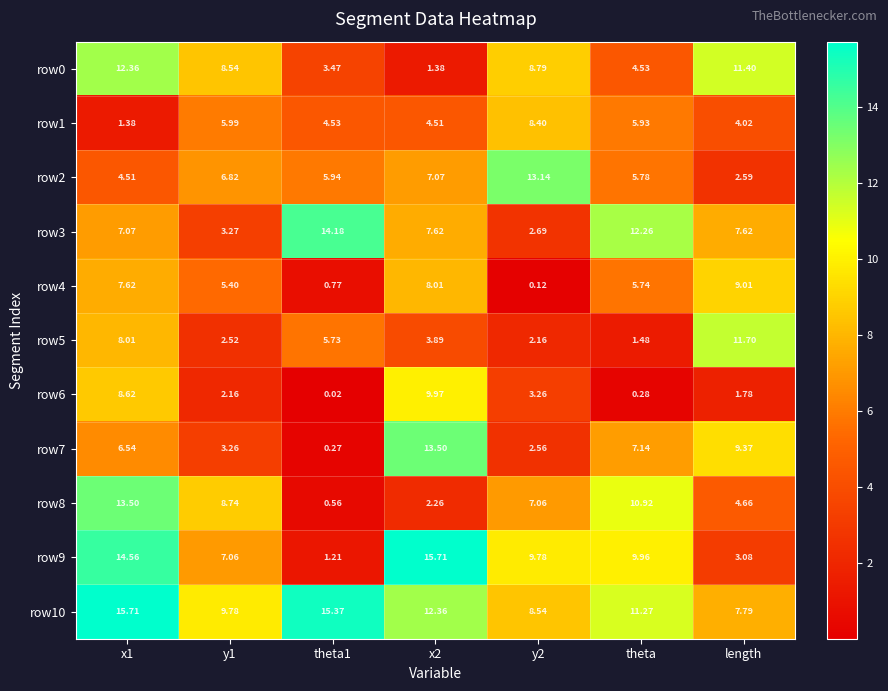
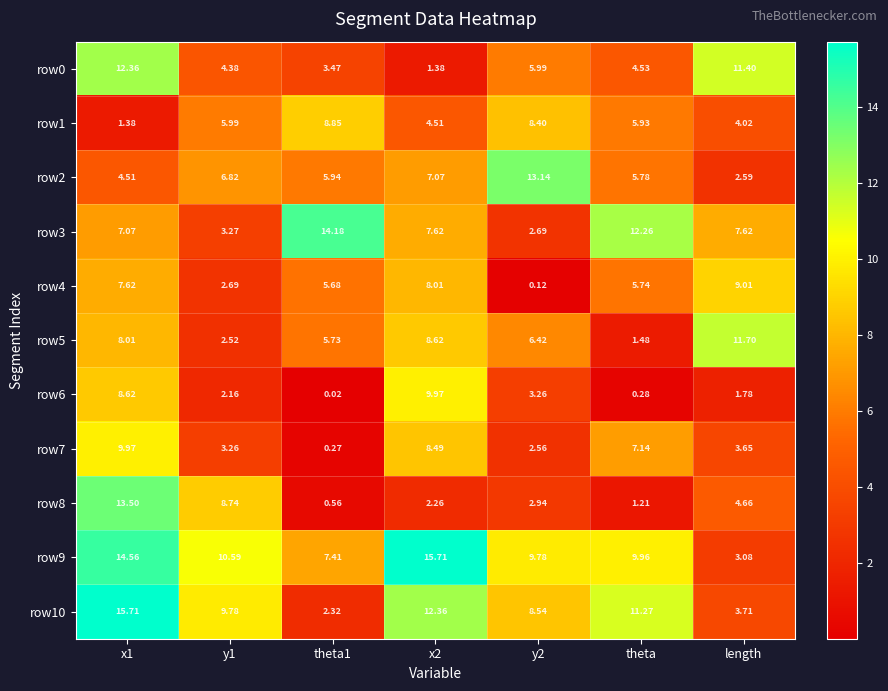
row0, y1: 8.54 -> 4.38
row0, y2: 8.79 -> 5.99
row1, theta1: 4.53 -> 8.85
row4, y1: 5.40 -> 2.69
row4, theta1: 0.77 -> 5.68
row5, x2: 3.89 -> 8.62
row5, y2: 2.16 -> 6.42
row7, x1: 6.54 -> 9.97
row7, x2: 13.50 -> 8.49
row7, length: 9.37 -> 3.65
row8, y2: 7.06 -> 2.94
row8, theta: 10.92 -> 1.21
row9, y1: 7.06 -> 10.59
row9, theta1: 1.21 -> 7.41
row10, theta1: 15.37 -> 2.32
row10, length: 7.79 -> 3.71
